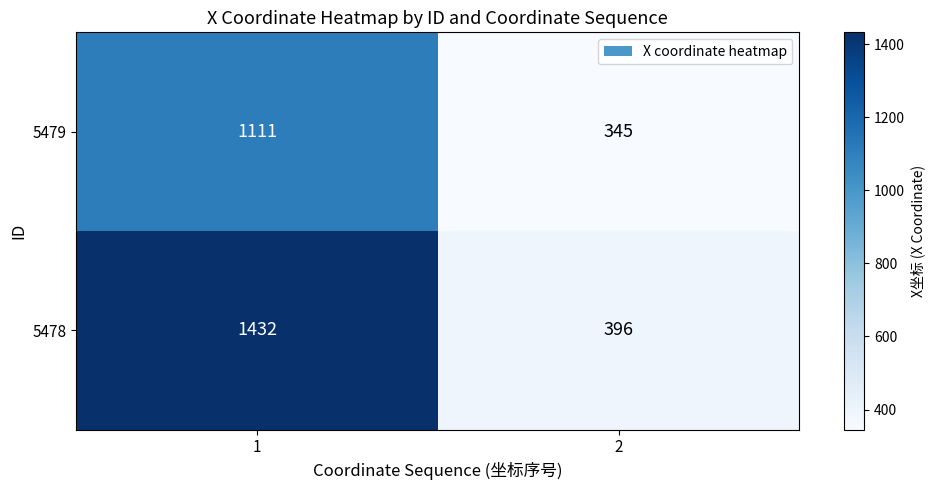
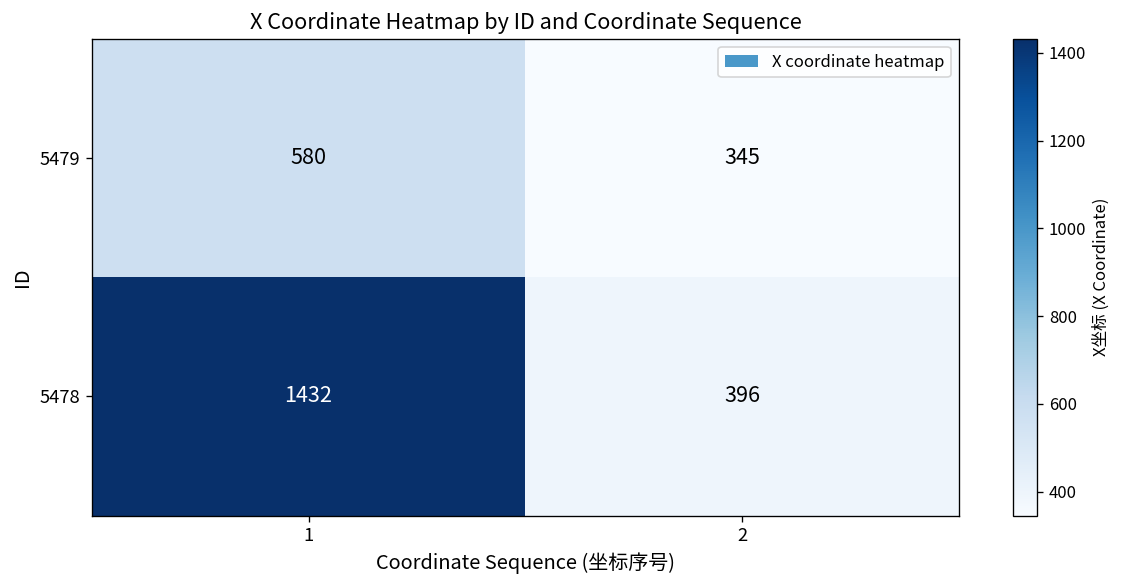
5479, 1: 1111 -> 580
